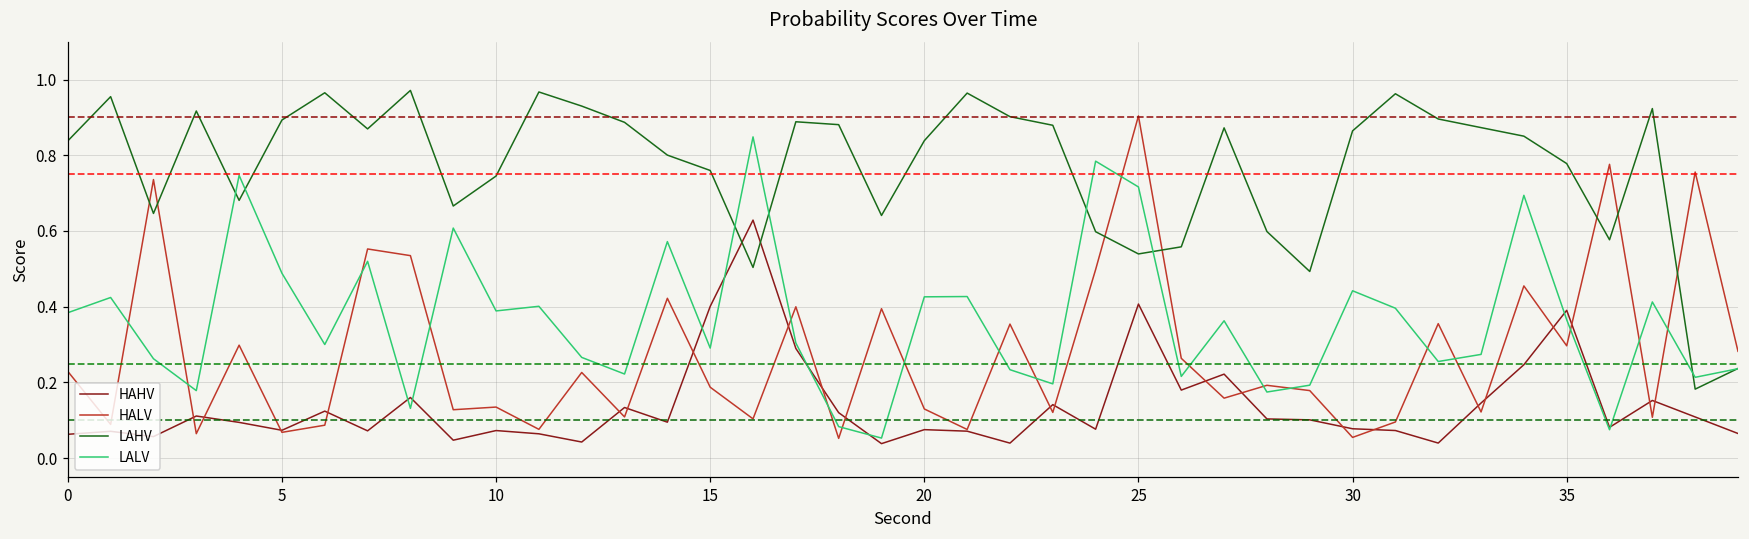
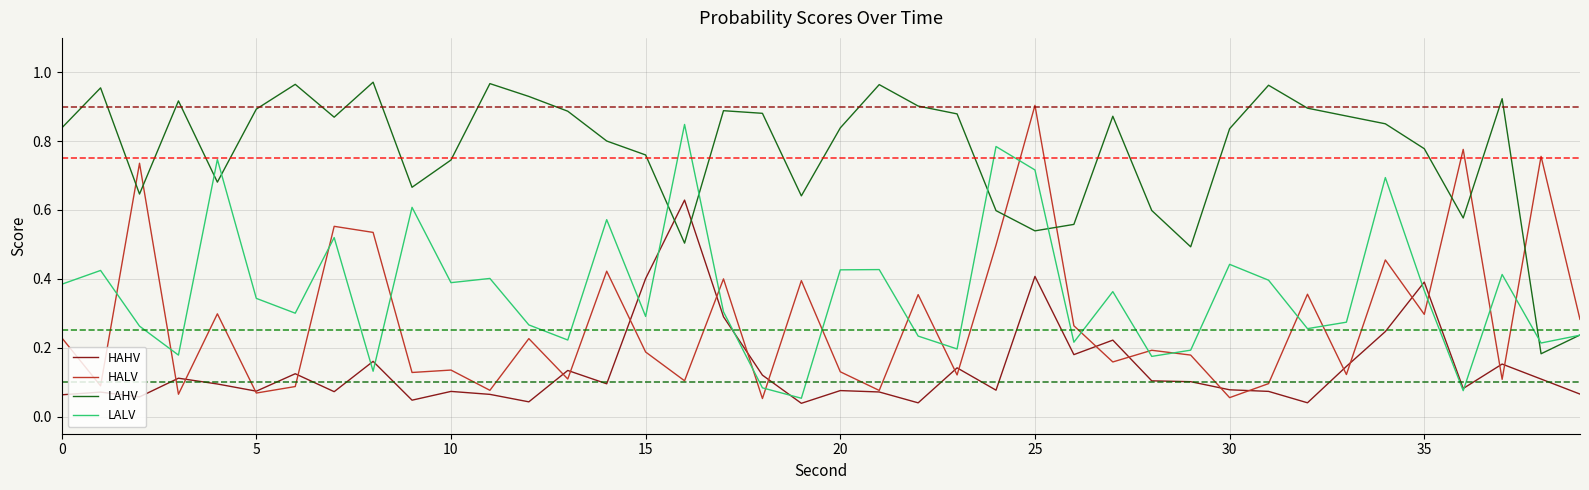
LALV, 5: 0.49 -> 0.34
LAHV, 30: 0.86 -> 0.84
